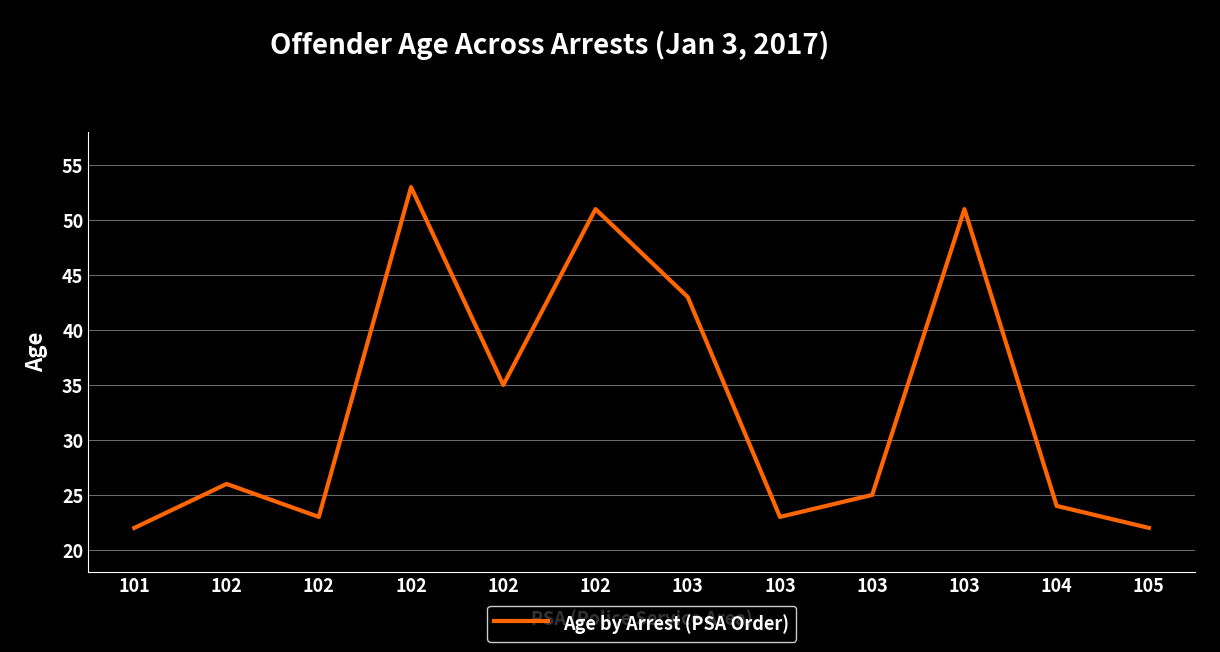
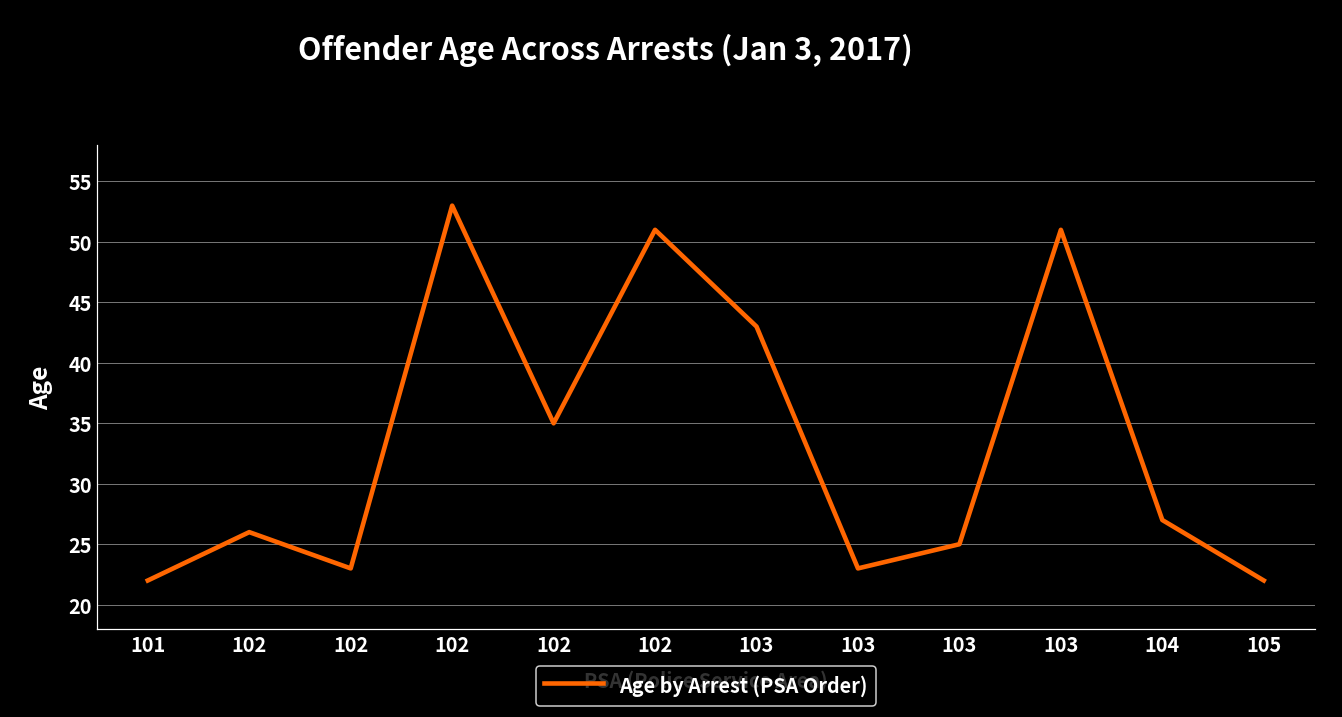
104: 24 -> 27
